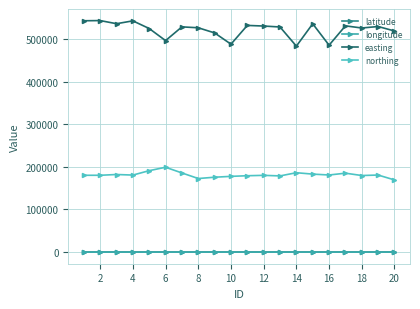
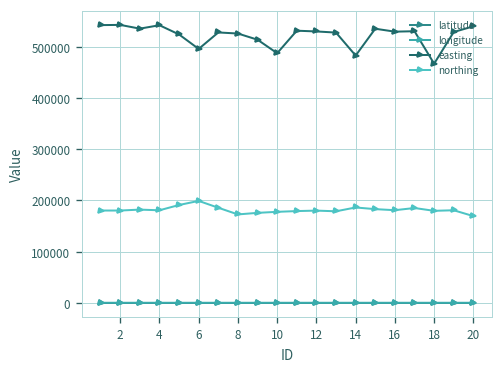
easting, 16: 490000 -> 530000
easting, 18: 530000 -> 470000
easting, 20: 520000 -> 540000
